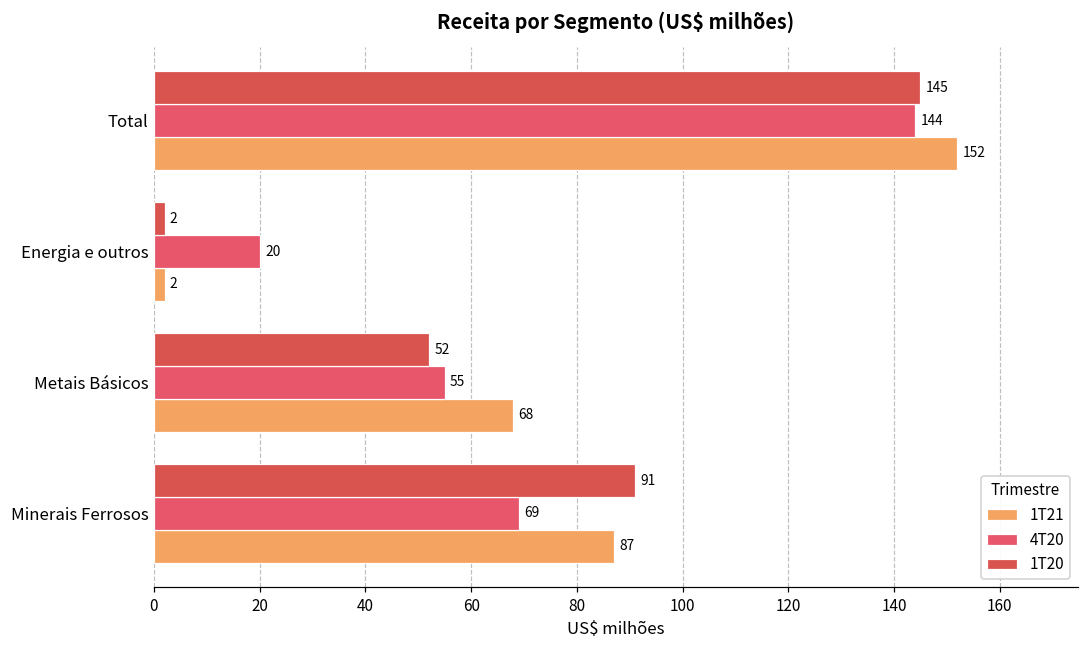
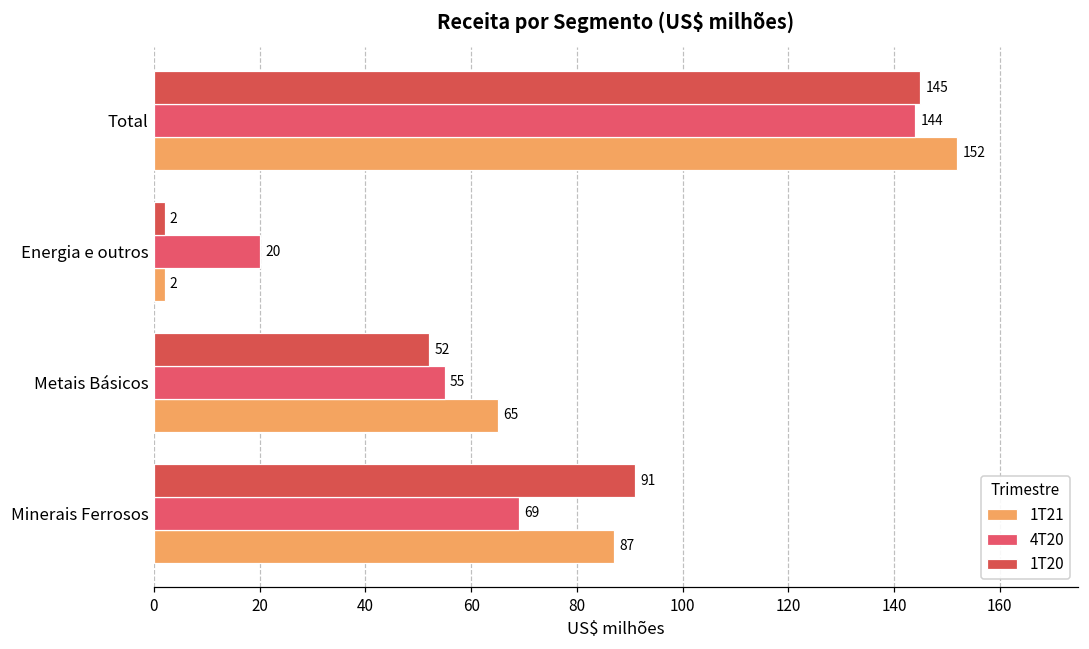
1T21, Metais Básicos: 68 -> 65
